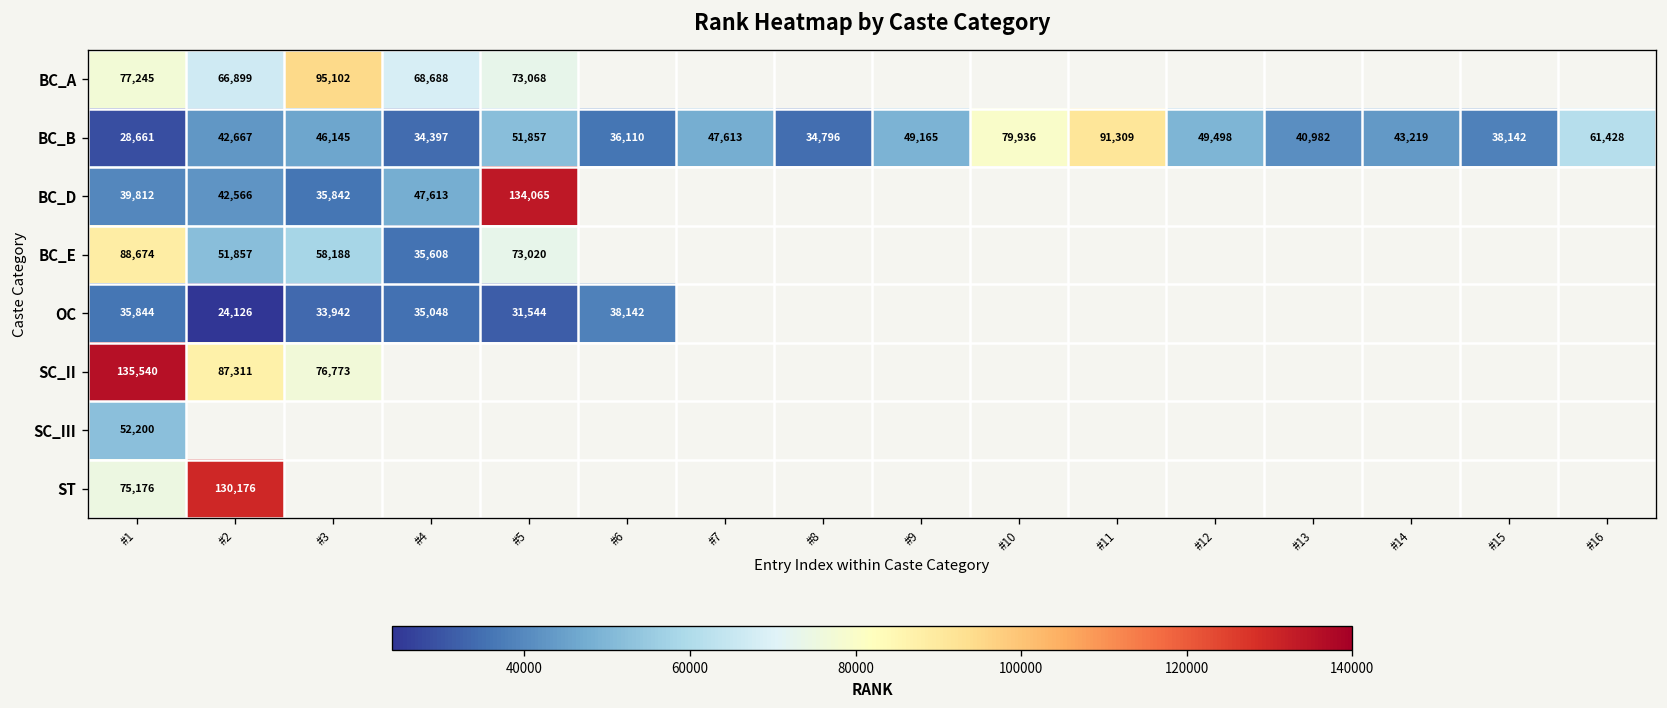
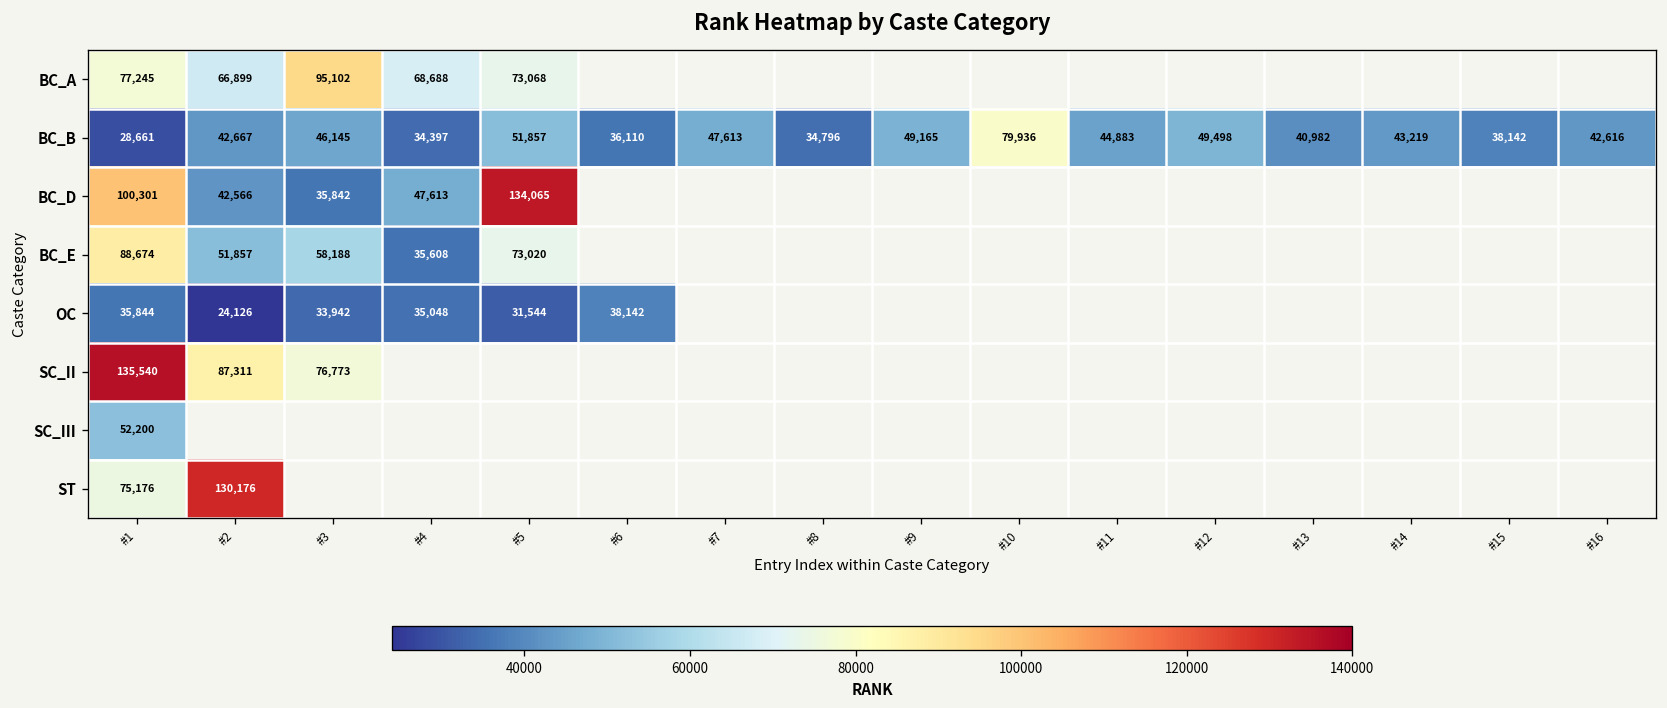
BC_B, #11: 91,309 -> 44,883
BC_B, #16: 61,428 -> 42,616
BC_D, #1: 39,812 -> 100,301
